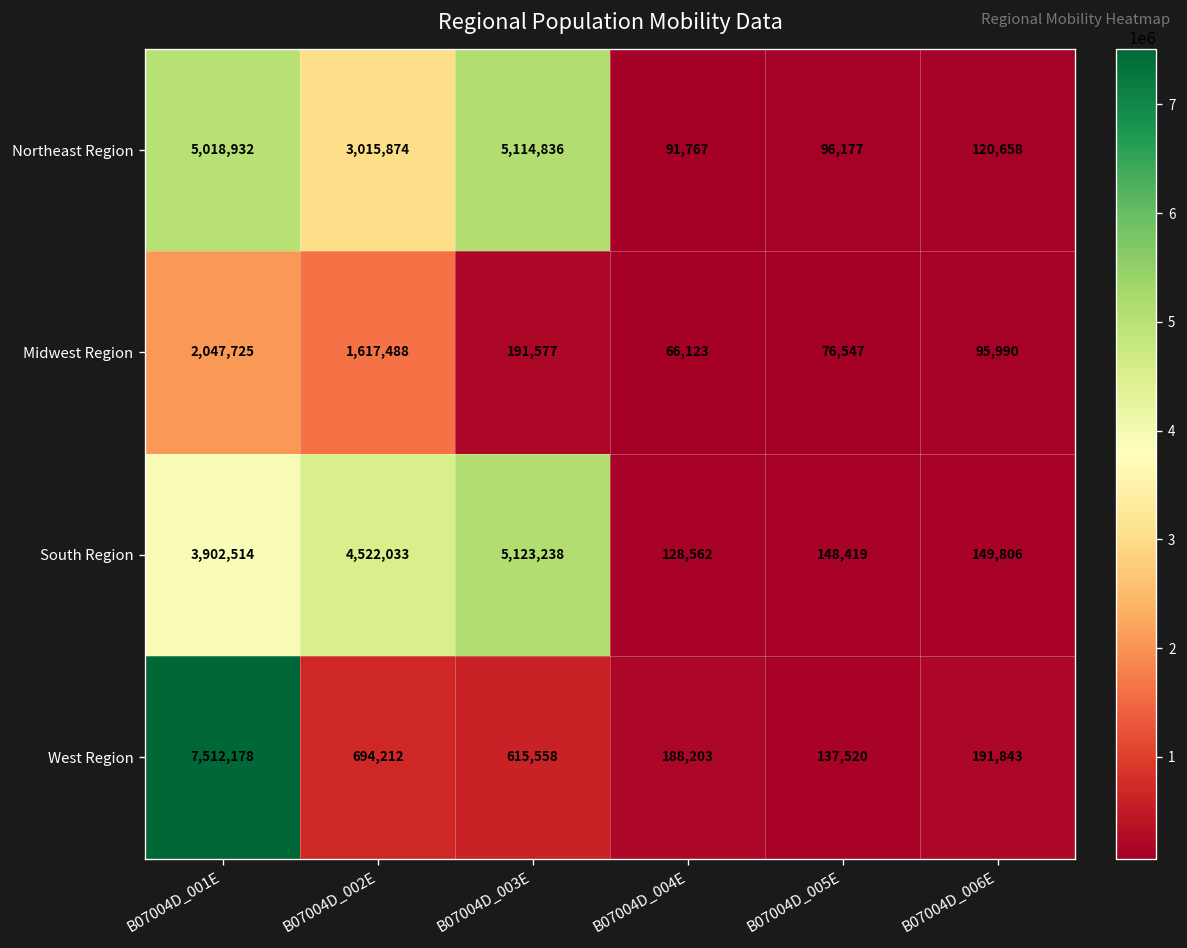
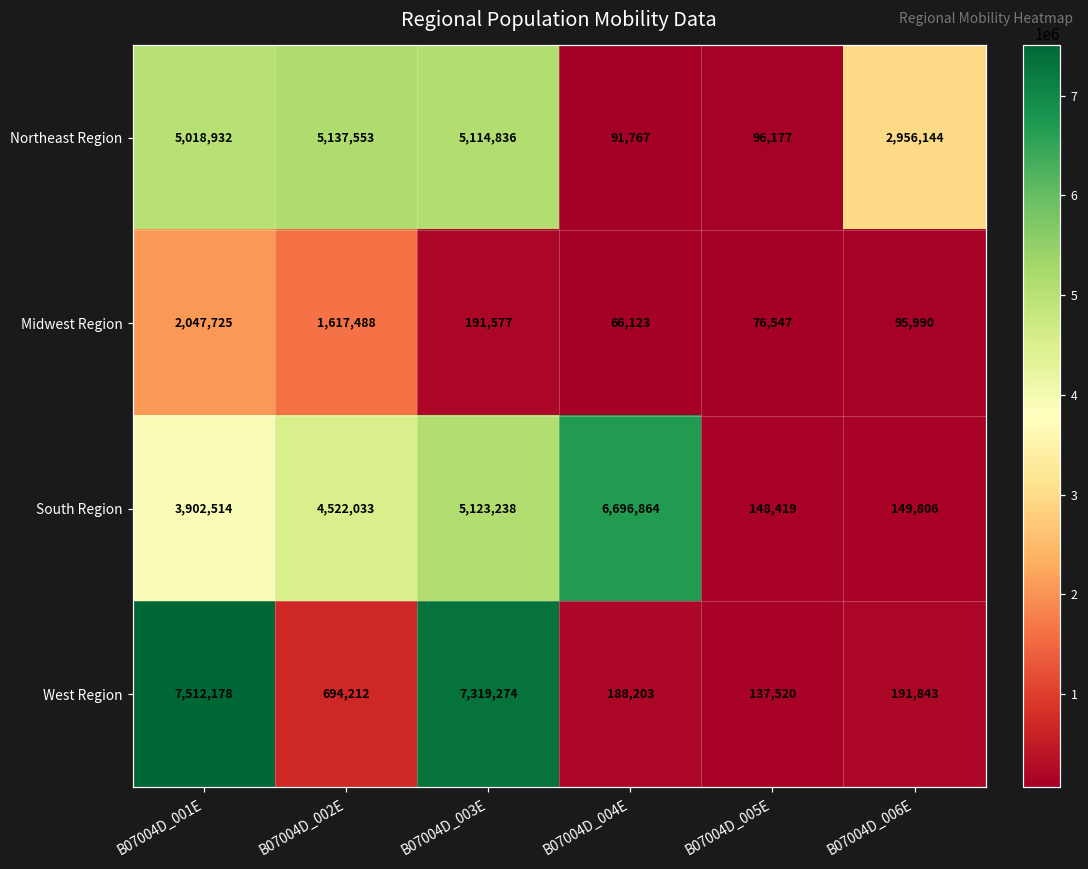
Northeast Region, B07004D_002E: 3,015,874 -> 5,137,553
Northeast Region, B07004D_006E: 120,658 -> 2,956,144
South Region, B07004D_004E: 128,562 -> 6,696,864
West Region, B07004D_003E: 615,558 -> 7,319,274
